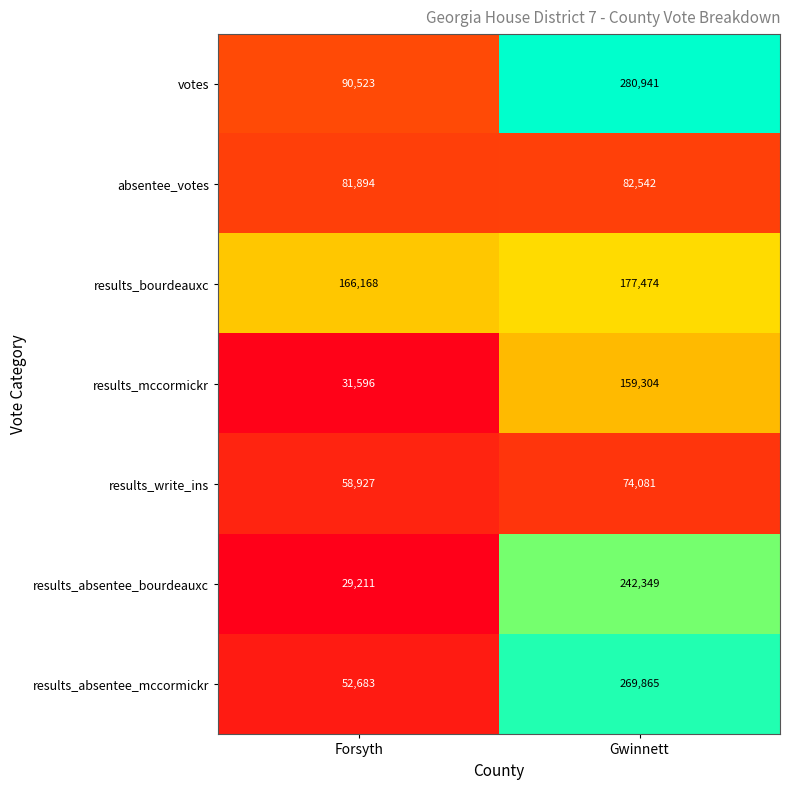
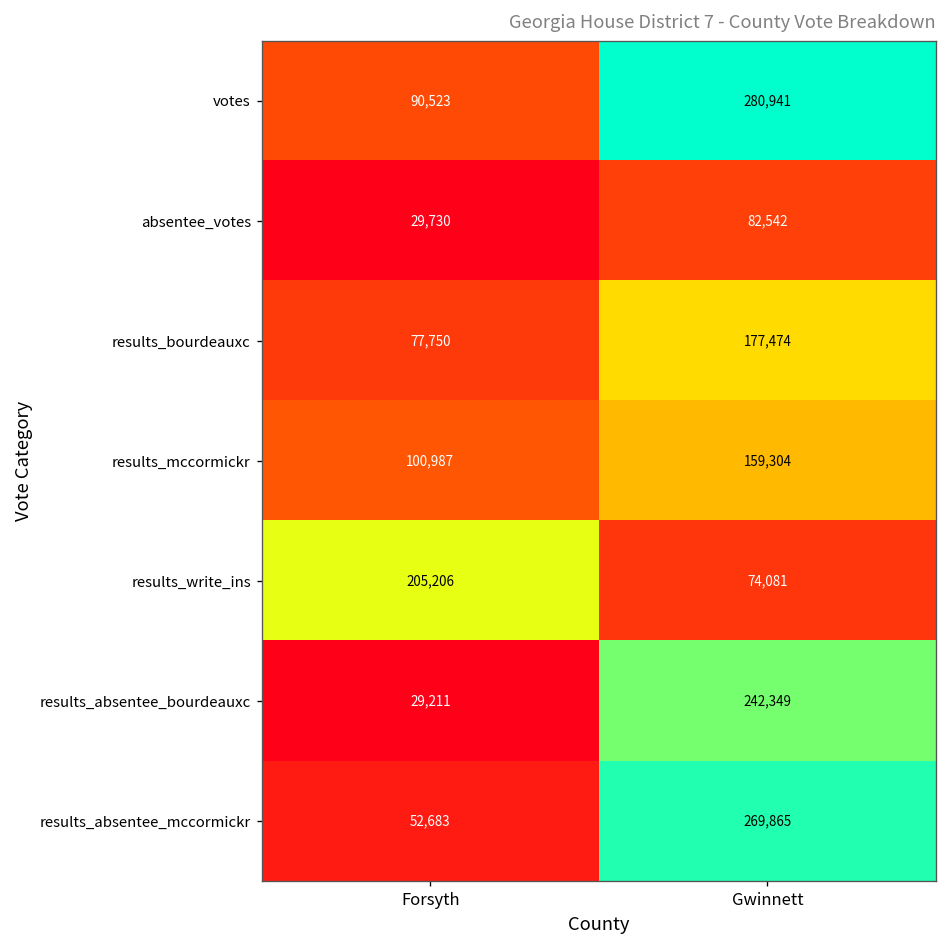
absentee_votes, Forsyth: 81,894 -> 29,730
results_bourdeauxc, Forsyth: 166,168 -> 77,750
results_mccormickr, Forsyth: 31,596 -> 100,987
results_write_ins, Forsyth: 58,927 -> 205,206
